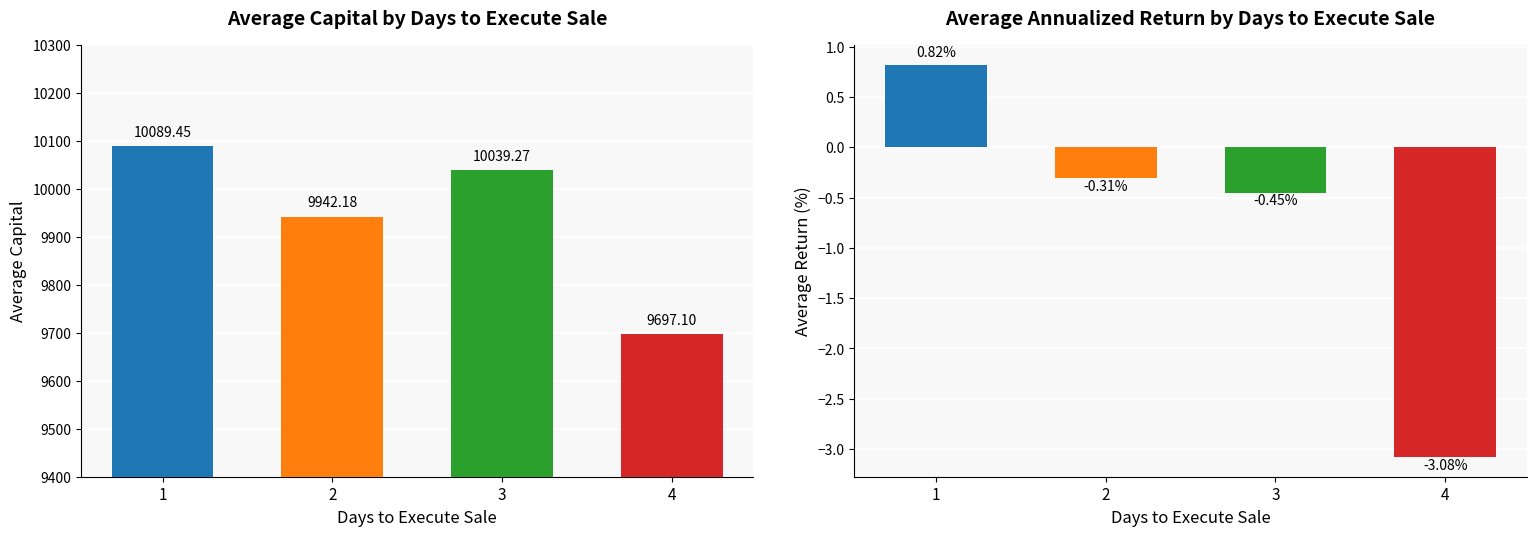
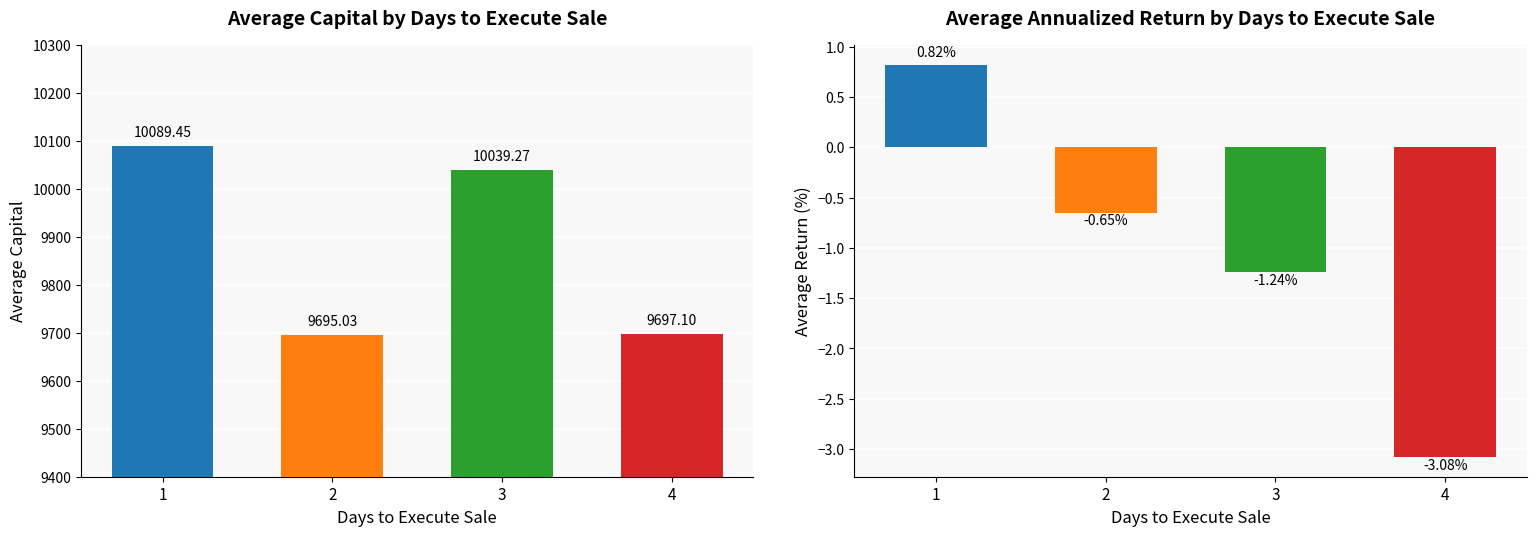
Average Capital by Days to Execute Sale, 2: 9942.18 -> 9695.03
Average Annualized Return by Days to Execute Sale, 2: -0.31% -> -0.65%
Average Annualized Return by Days to Execute Sale, 3: -0.45% -> -1.24%
